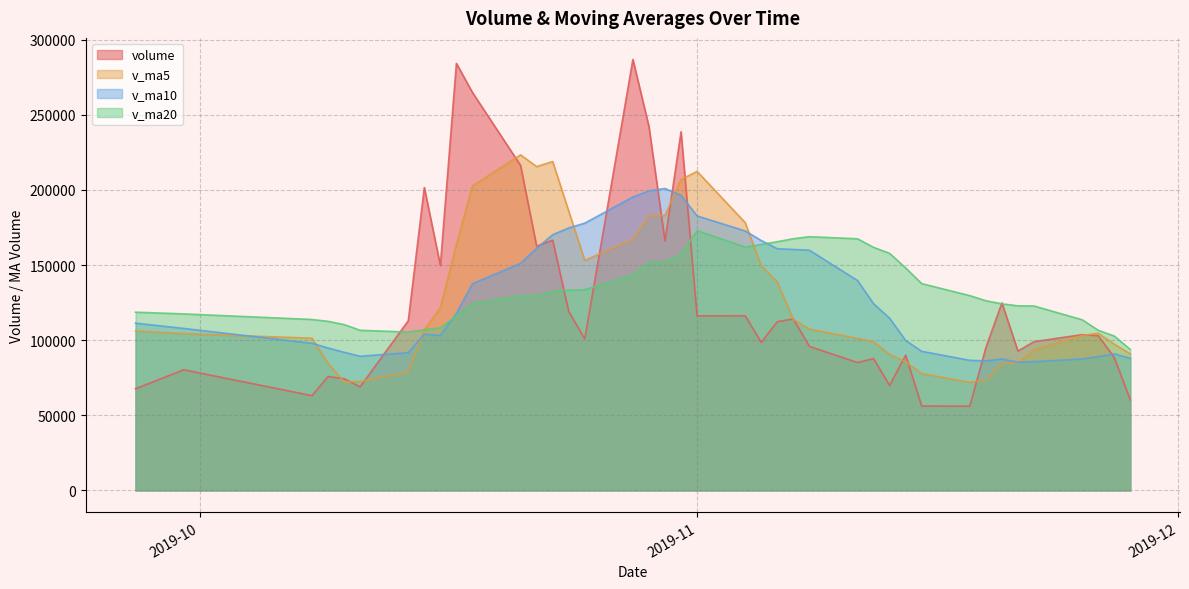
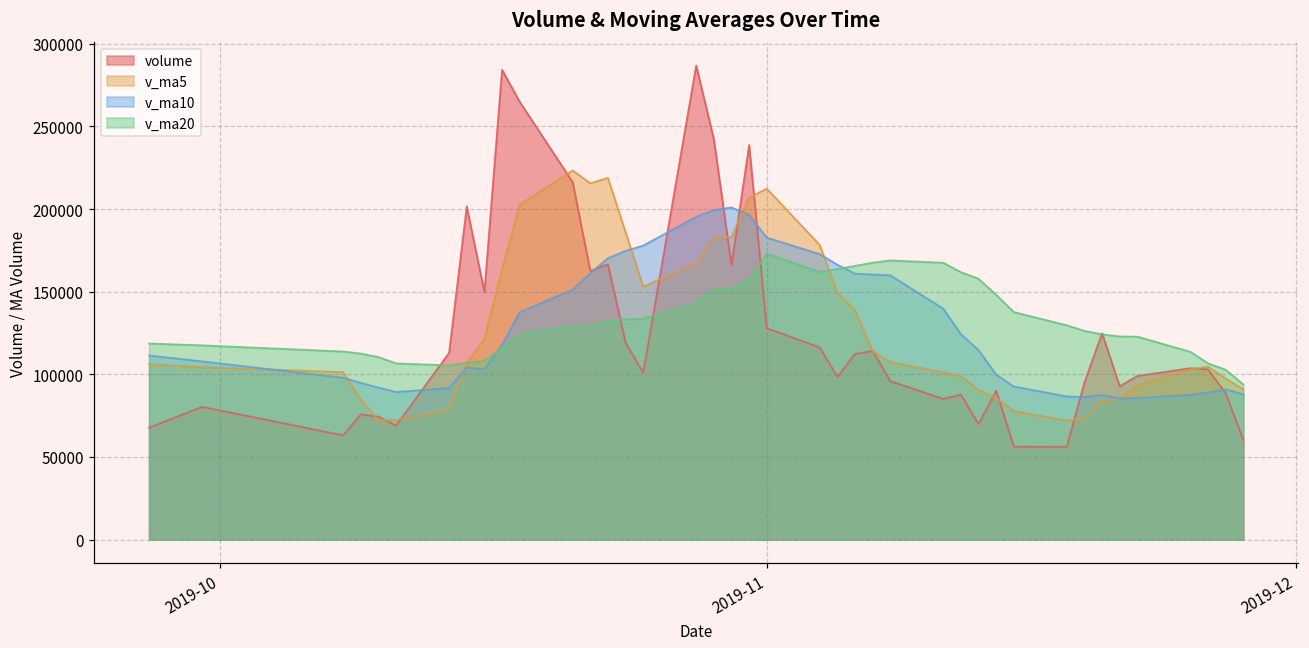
volume, 2019-11: 116000 -> 128000
